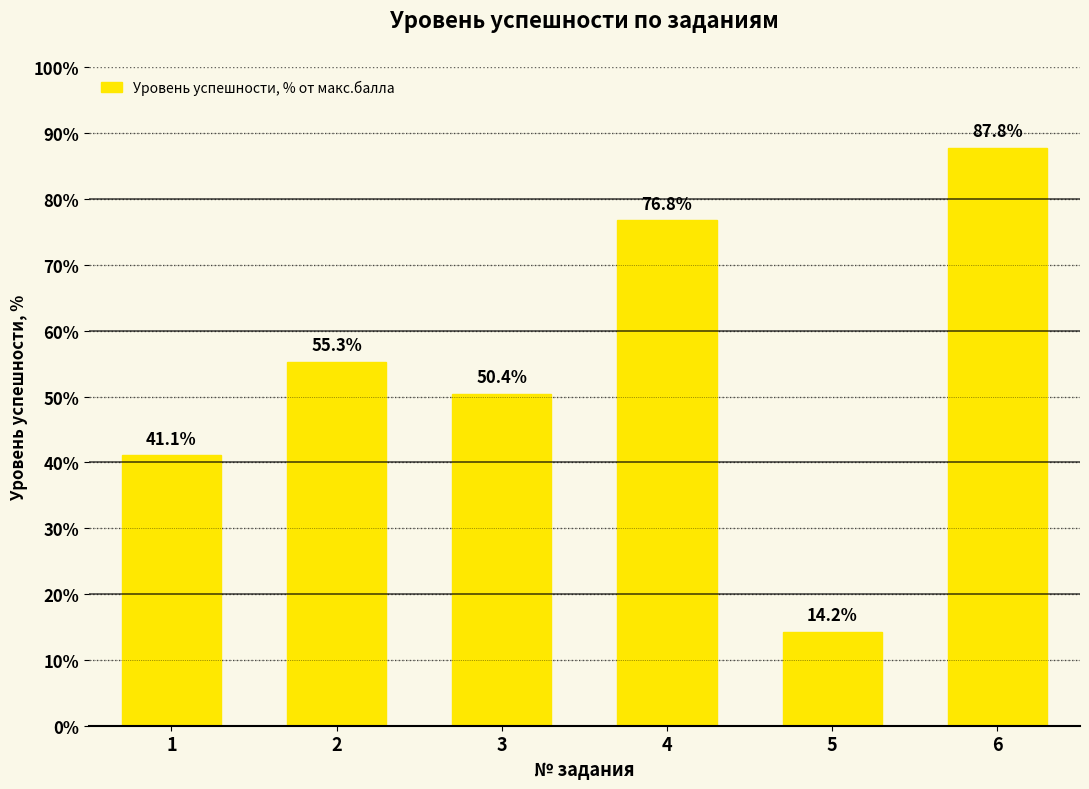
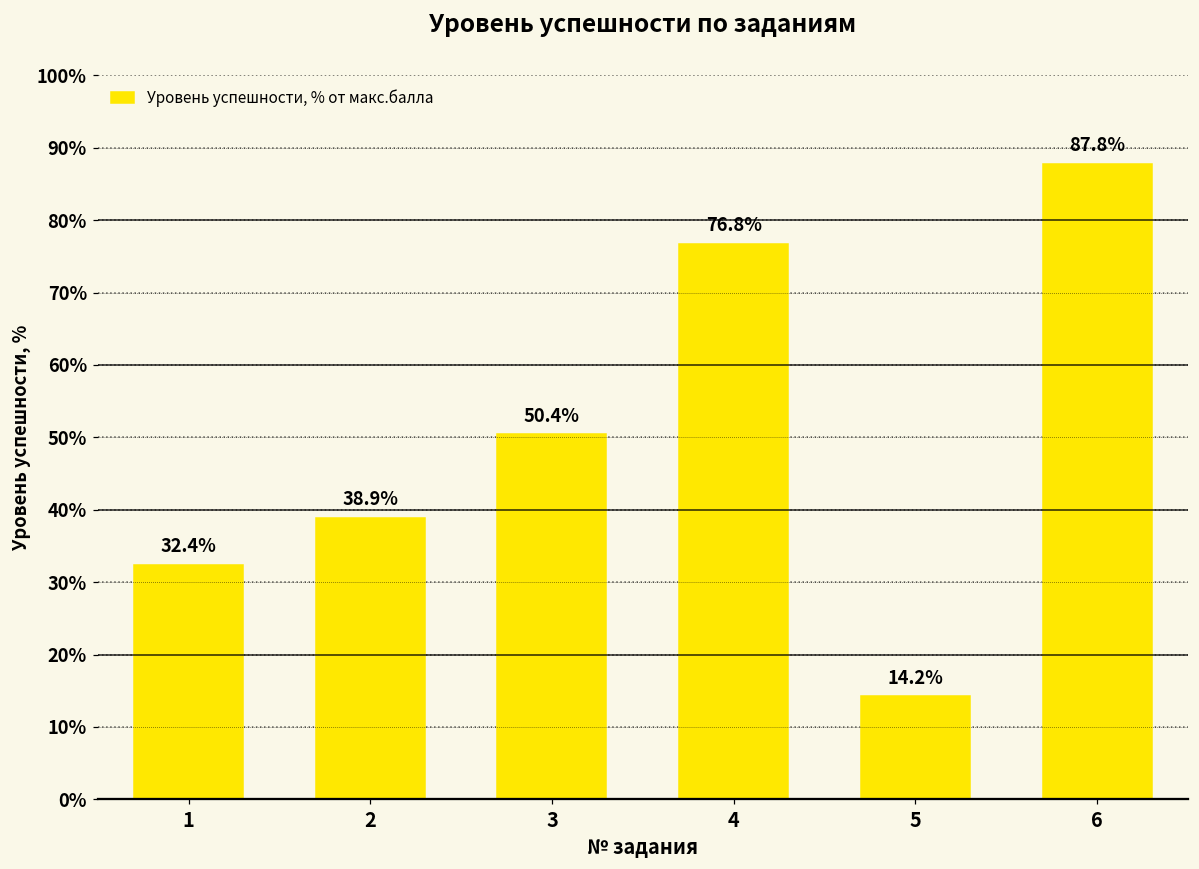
1: 41.1% -> 32.4%
2: 55.3% -> 38.9%
